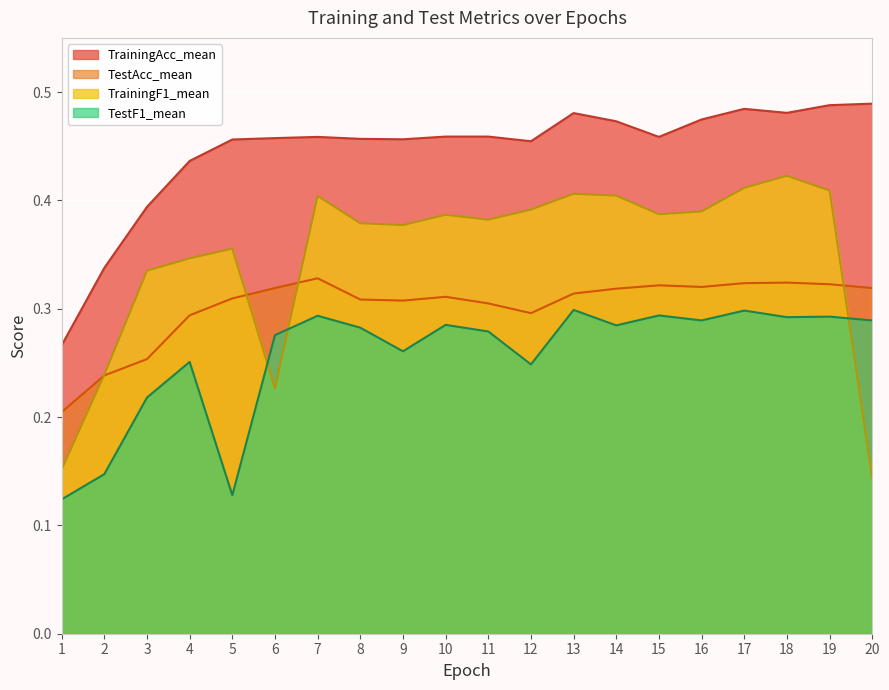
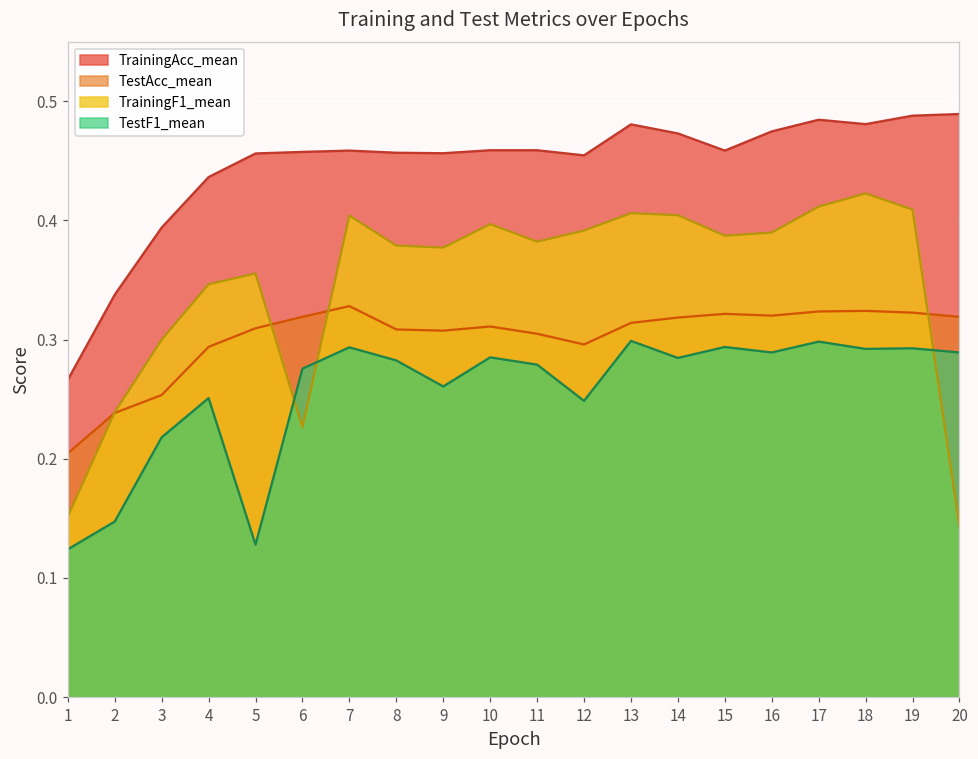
TrainingF1_mean, 3: 0.335 -> 0.300
TrainingF1_mean, 10: 0.387 -> 0.397
